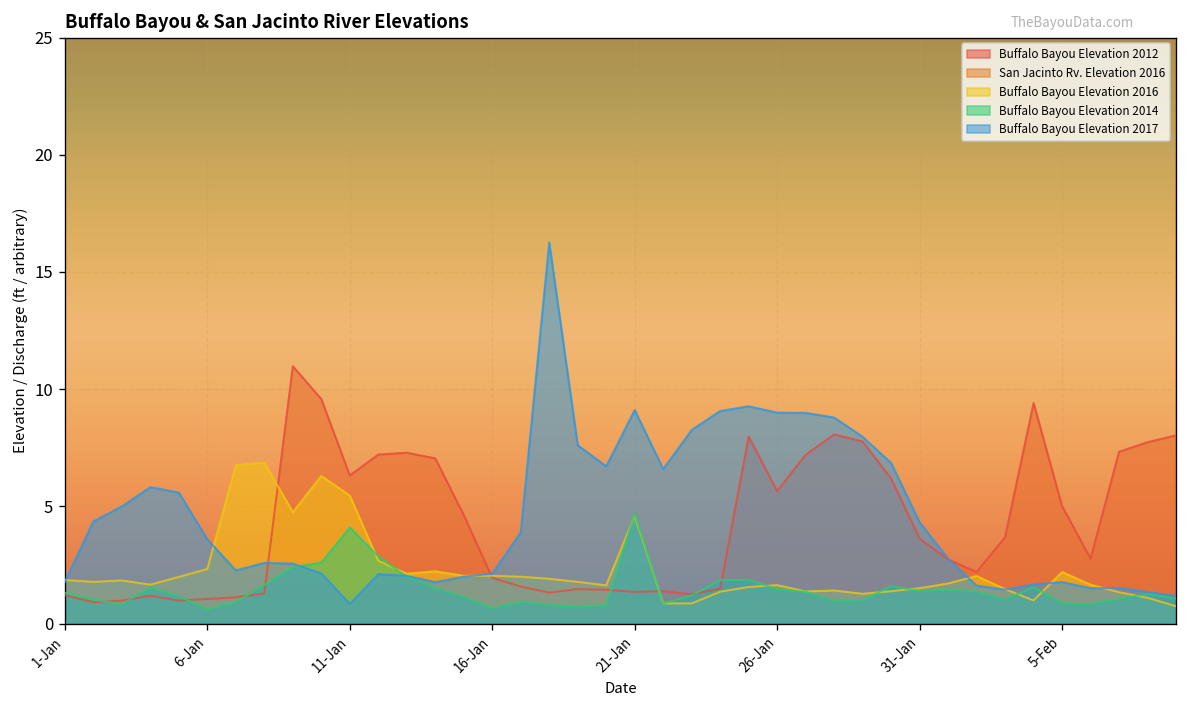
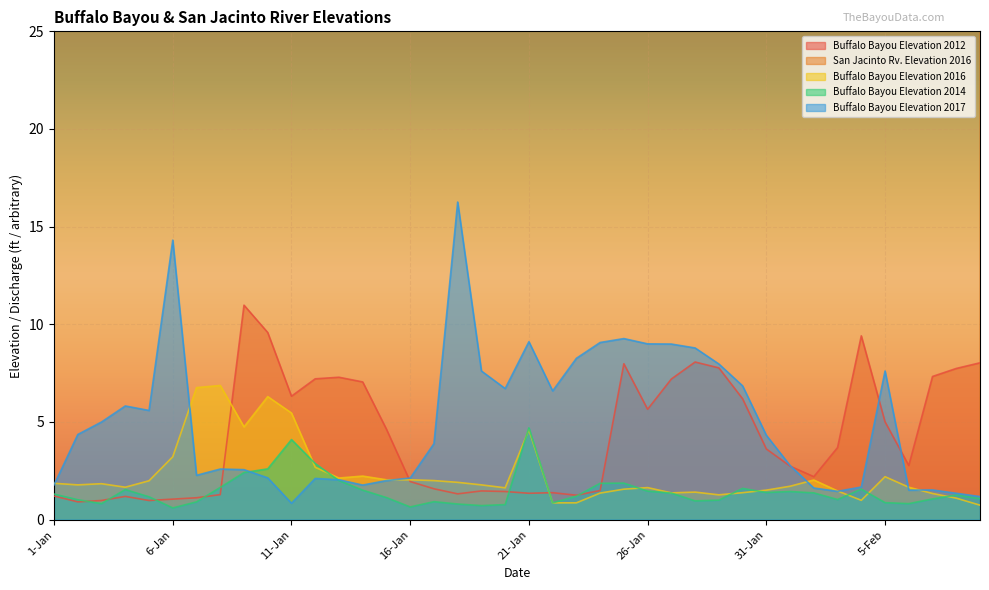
Buffalo Bayou Elevation 2016, 6-Jan: 2.3 -> 3.2
Buffalo Bayou Elevation 2017, 6-Jan: 3.6 -> 14.3
Buffalo Bayou Elevation 2017, 5-Feb: 1.8 -> 7.6
